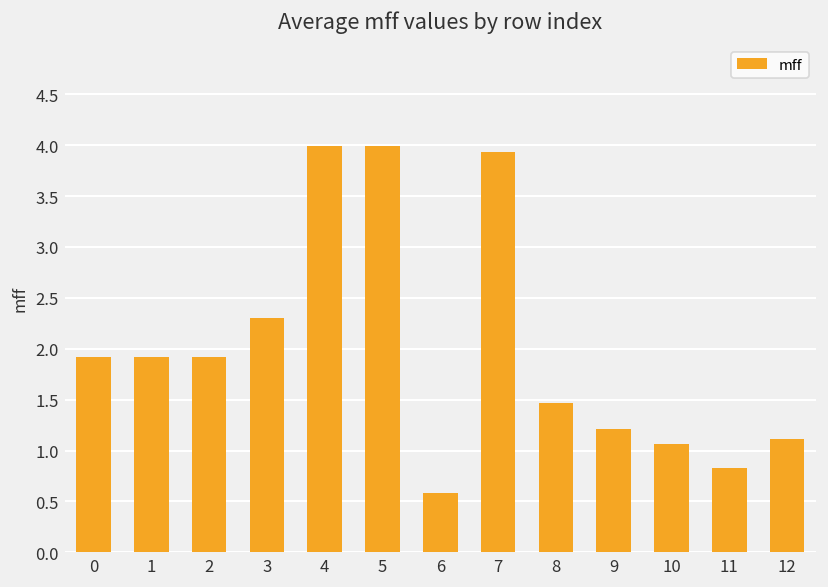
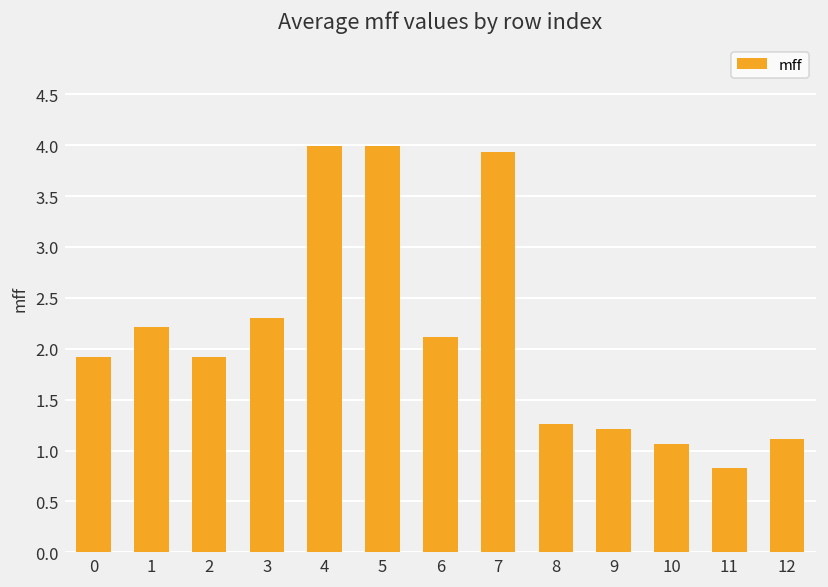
1: 1.9 -> 2.2
6: 0.6 -> 2.1
8: 1.5 -> 1.3
